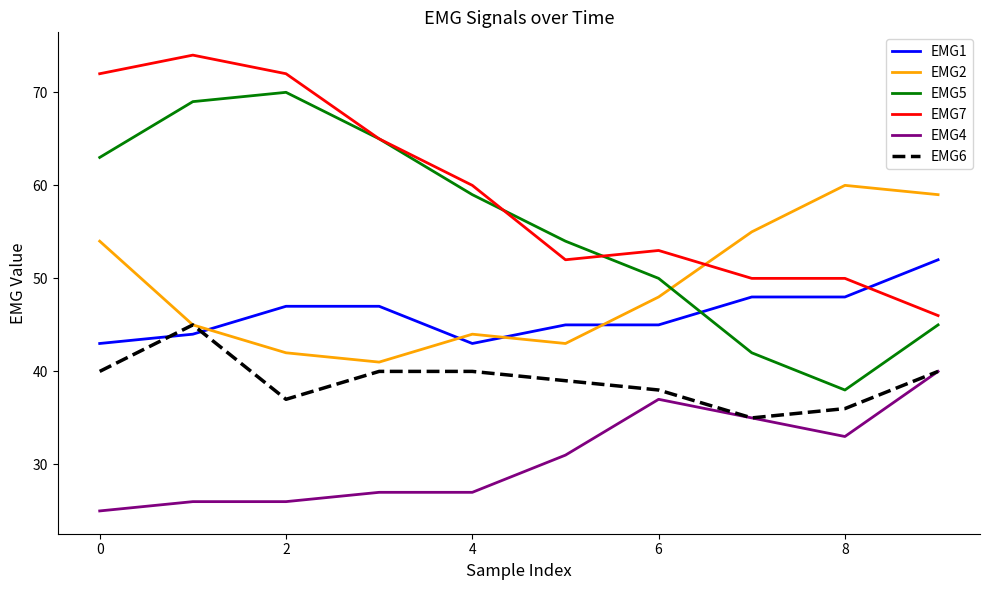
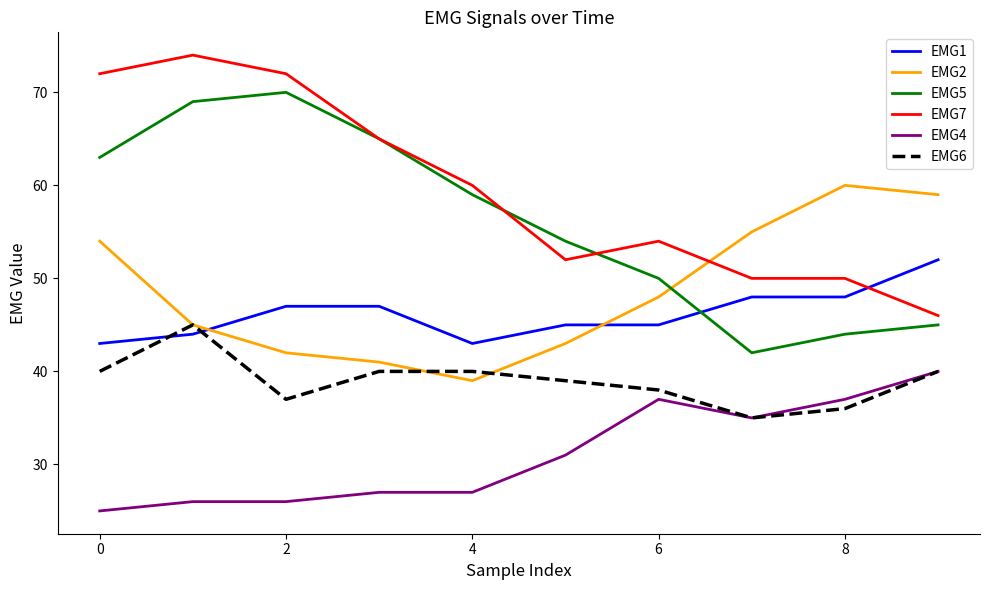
EMG2, 4: 44 -> 39
EMG7, 6: 53 -> 54
EMG5, 8: 38 -> 44
EMG4, 8: 33 -> 37
